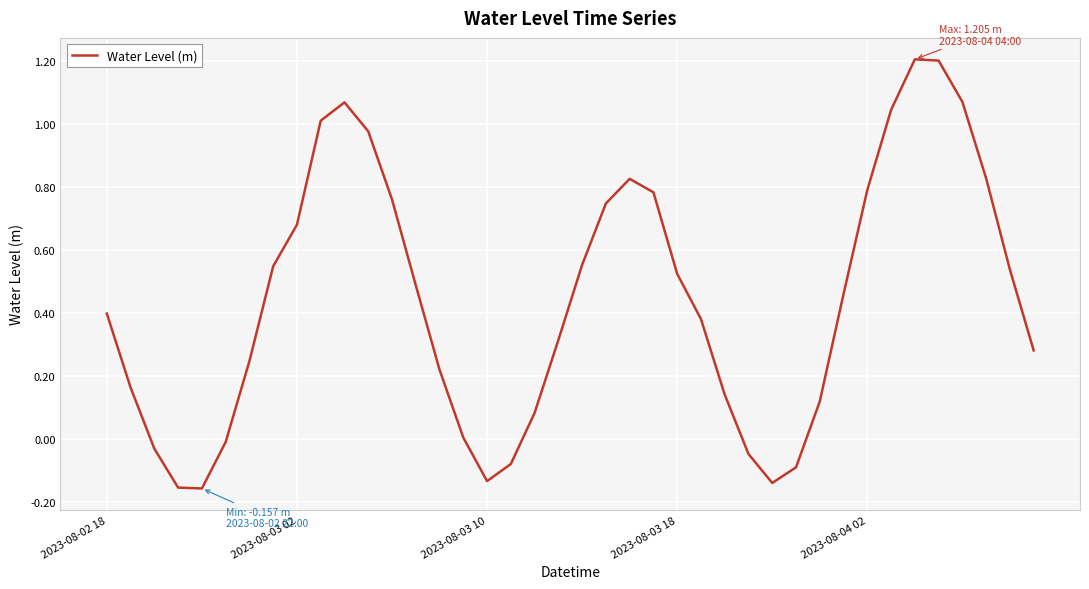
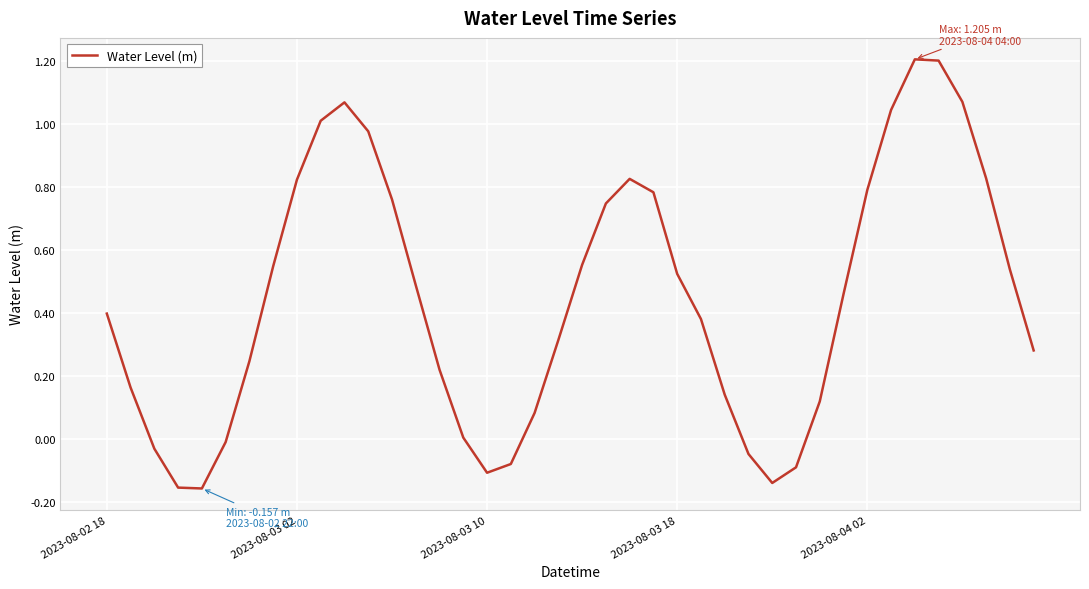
2023-08-03 02: 0.68 -> 0.82
2023-08-03 10: -0.13 -> -0.11
